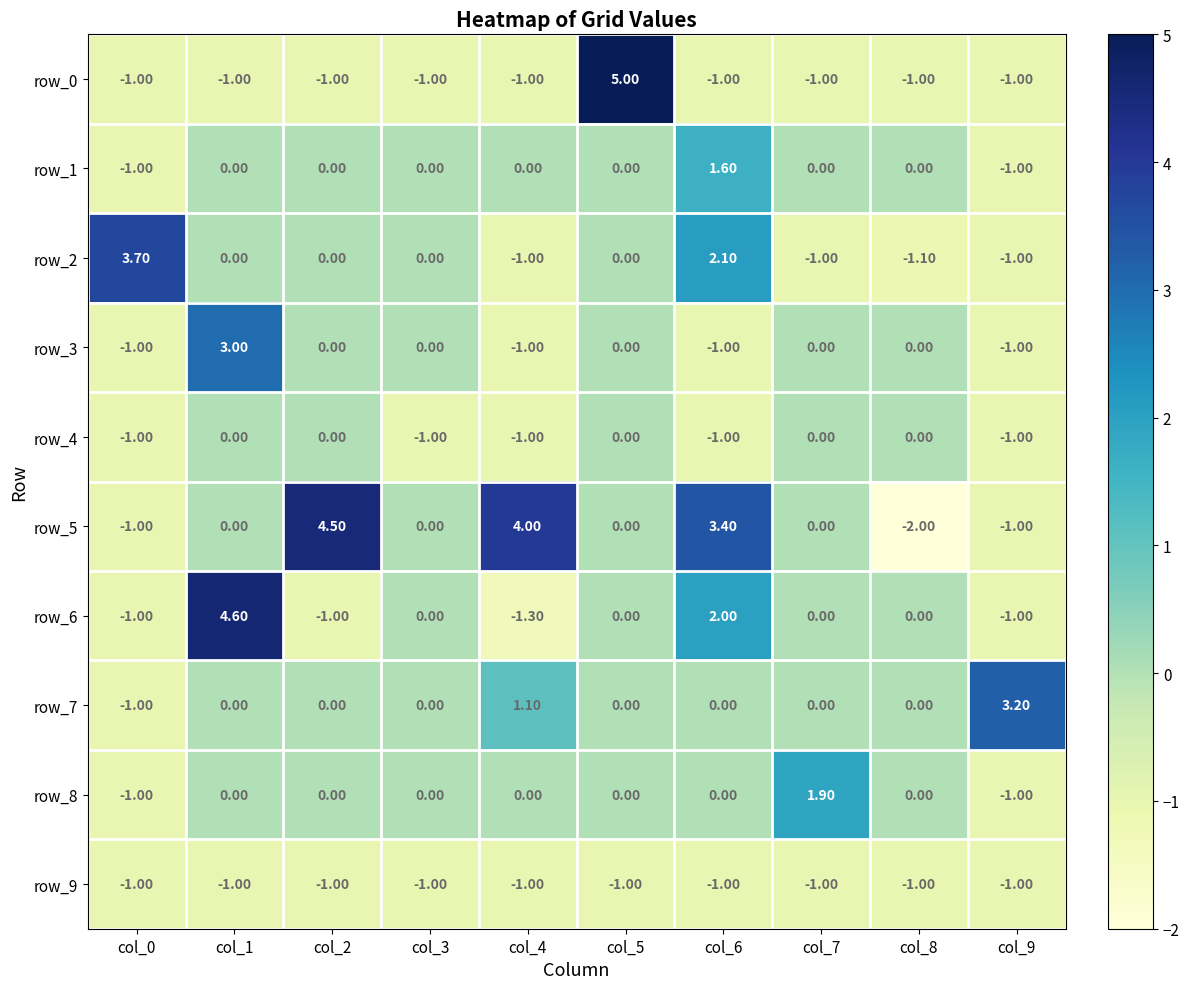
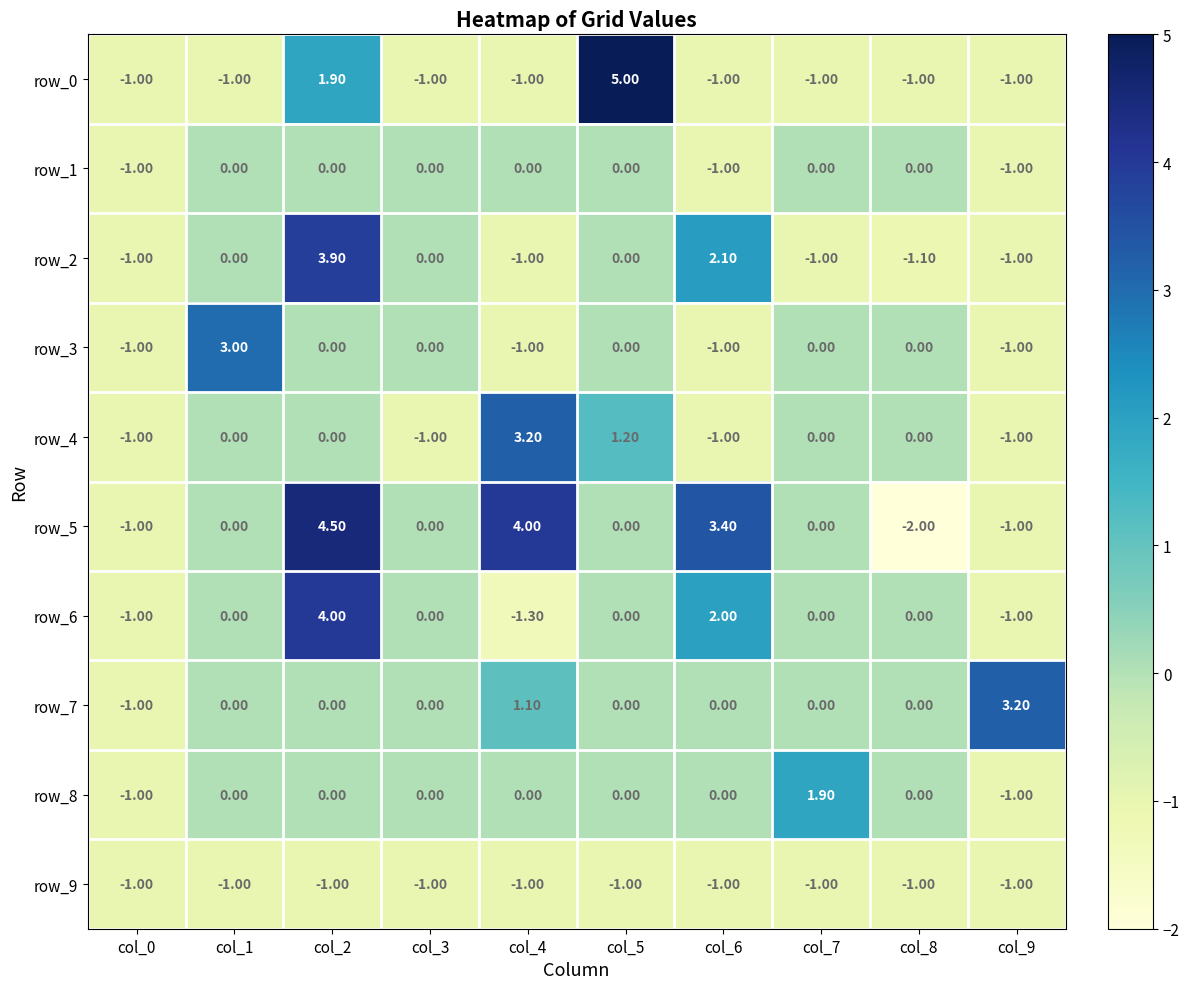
row_0, col_2: -1.00 -> 1.90
row_1, col_6: 1.60 -> -1.00
row_2, col_0: 3.70 -> -1.00
row_2, col_2: 0.00 -> 3.90
row_4, col_4: -1.00 -> 3.20
row_4, col_5: 0.00 -> 1.20
row_6, col_1: 4.60 -> 0.00
row_6, col_2: -1.00 -> 4.00
